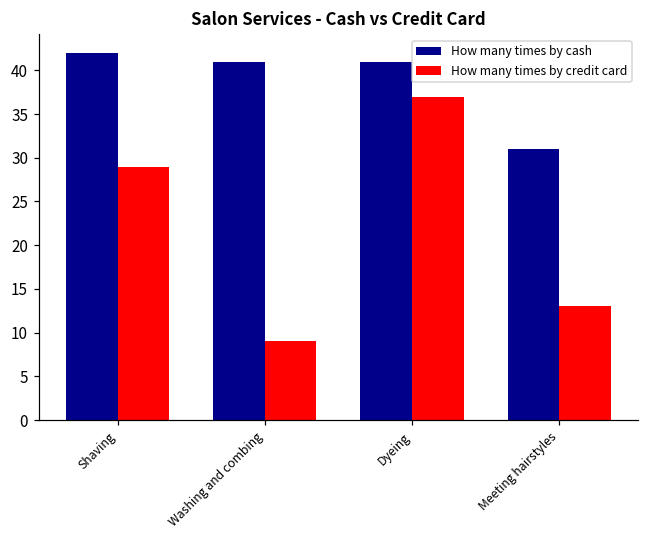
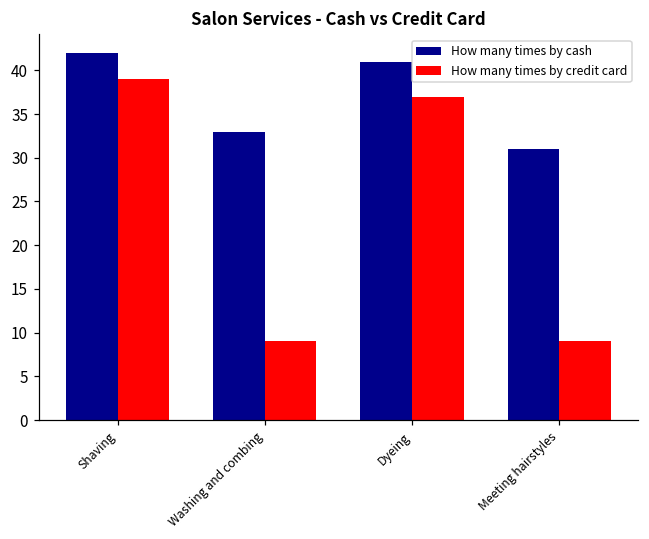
How many times by credit card, Shaving: 29 -> 39
How many times by cash, Washing and combing: 41 -> 33
How many times by credit card, Meeting hairstyles: 13 -> 9
